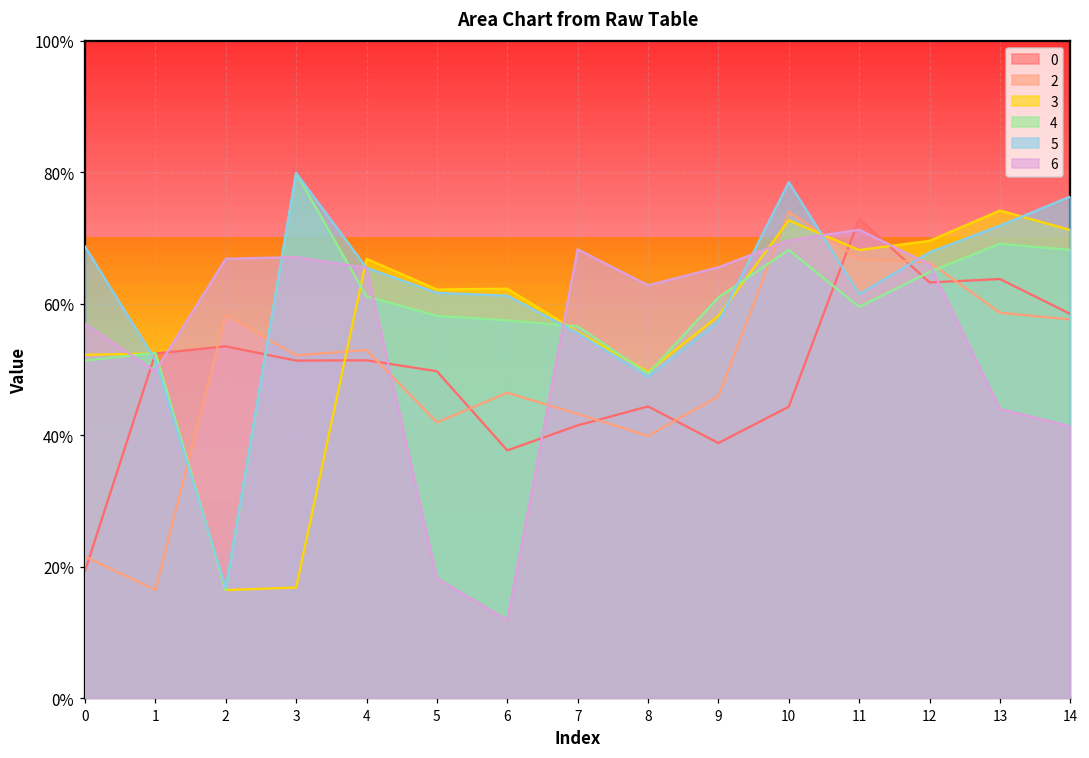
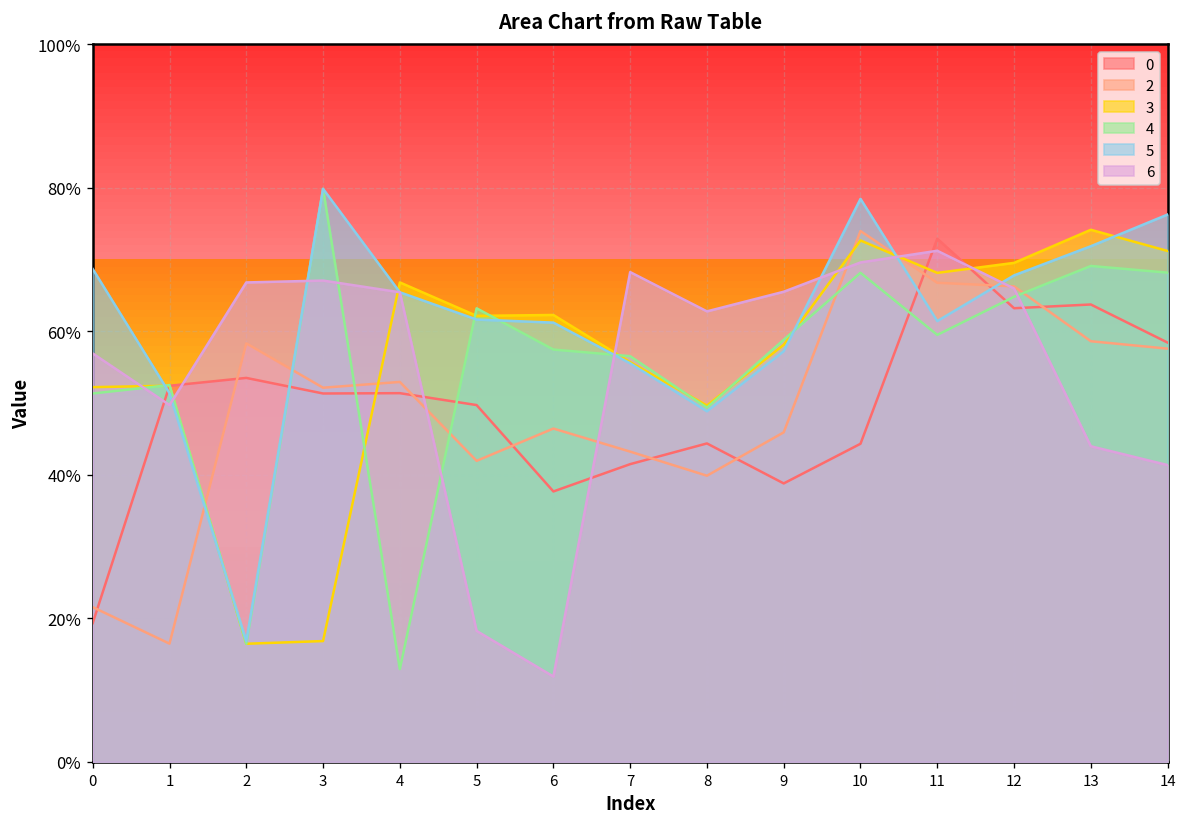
4, 4: 61% -> 13%
4, 5: 58% -> 63%
4, 9: 61% -> 59%
